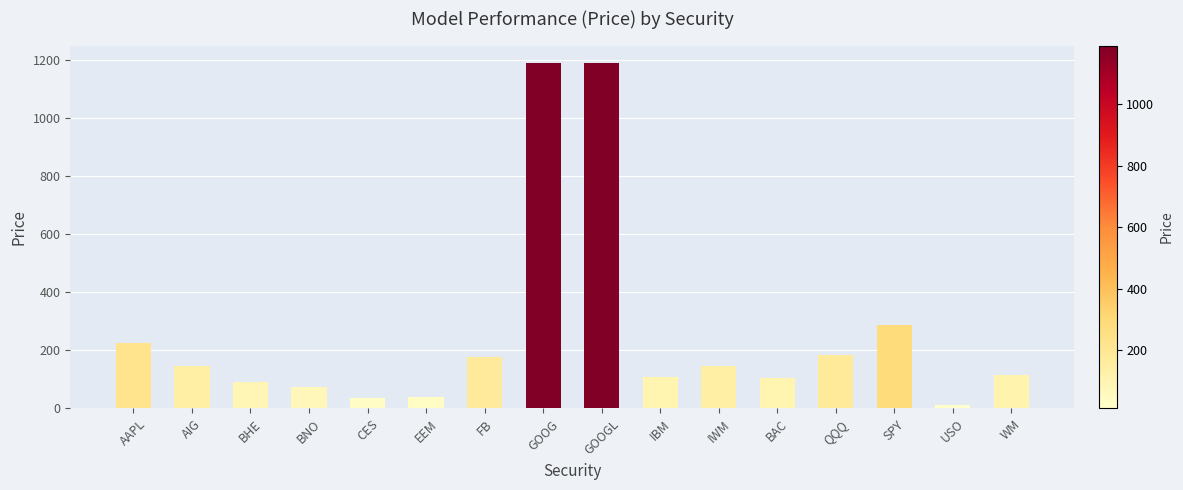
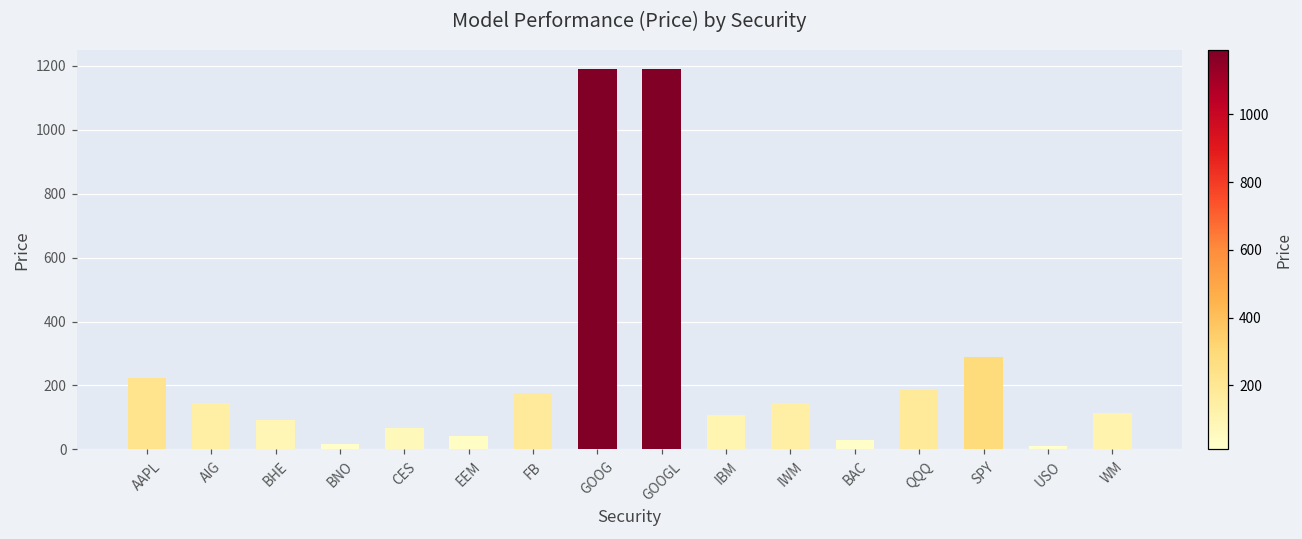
BNO: 80 -> 20
CES: 40 -> 70
BAC: 110 -> 30
